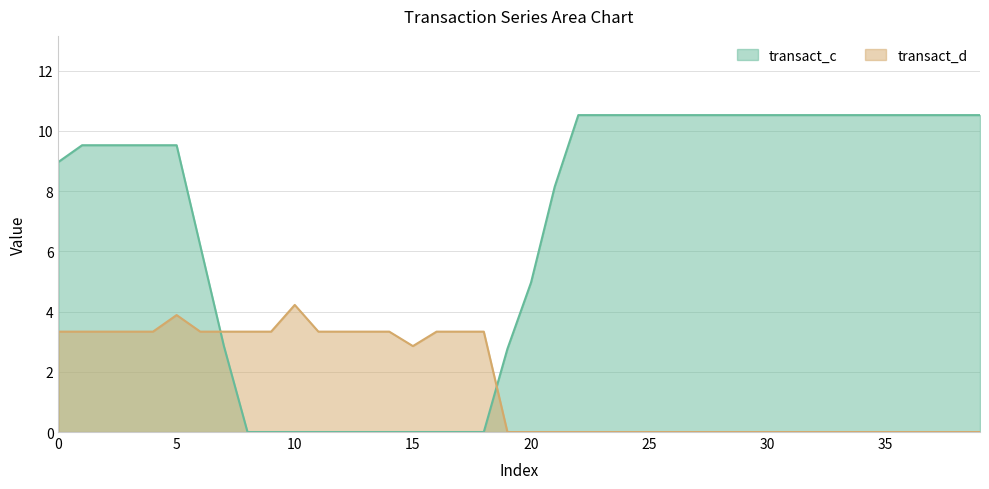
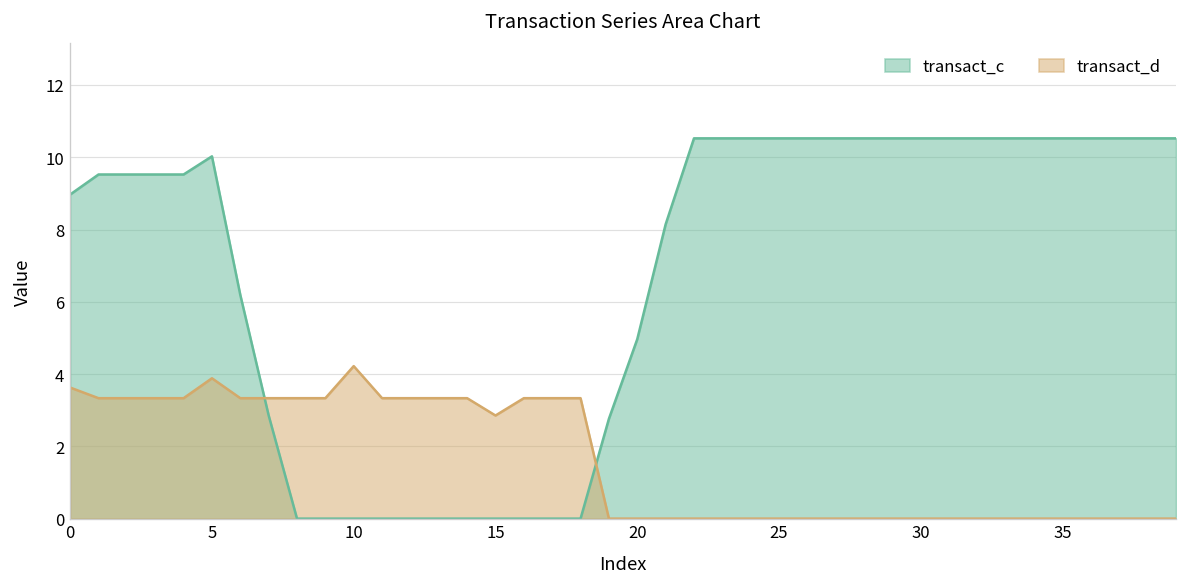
transact_d, 0: 3.3 -> 3.6
transact_c, 5: 9.5 -> 10.0
